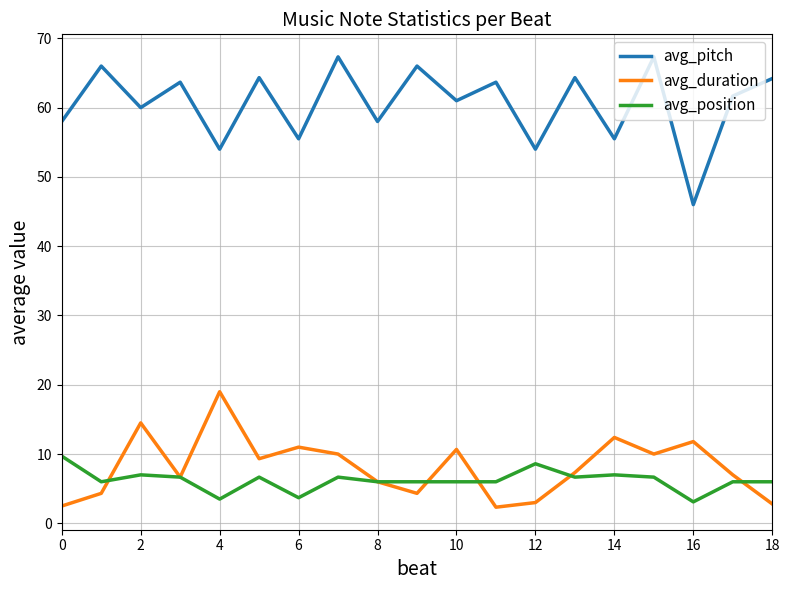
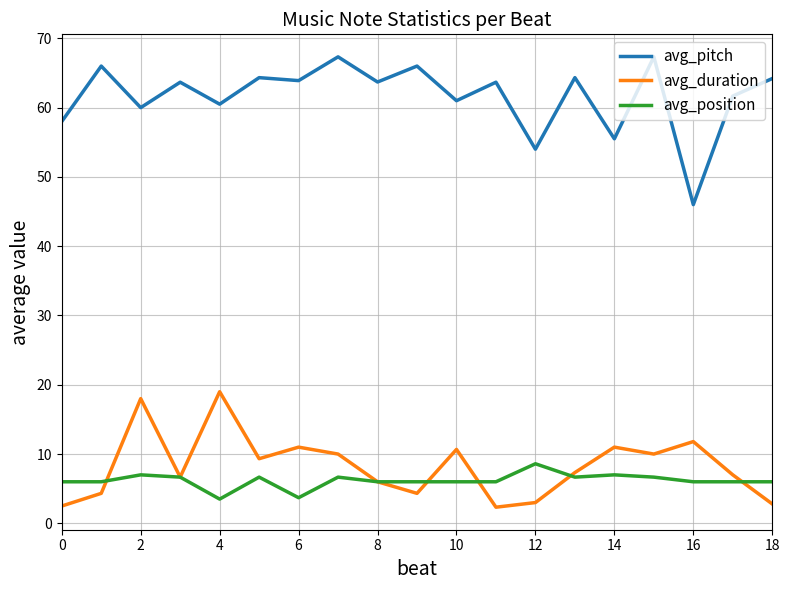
avg_position, 0: 10 -> 6
avg_duration, 2: 15 -> 18
avg_pitch, 4: 54 -> 61
avg_pitch, 6: 56 -> 64
avg_pitch, 8: 58 -> 64
avg_duration, 14: 12 -> 11
avg_position, 16: 3 -> 6
